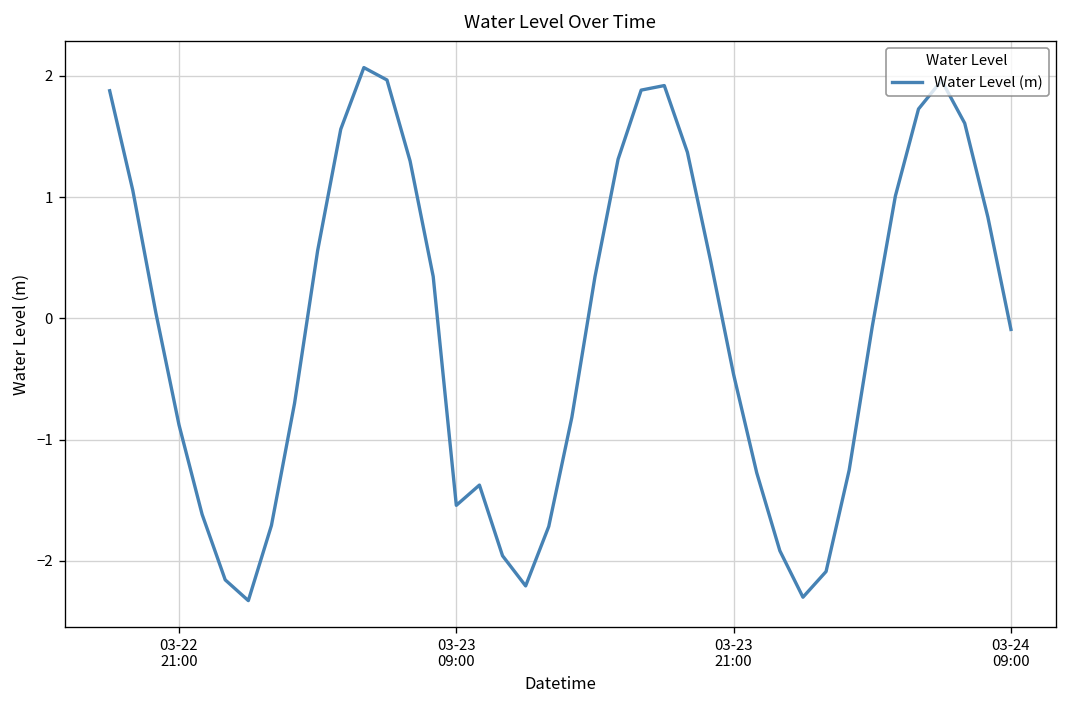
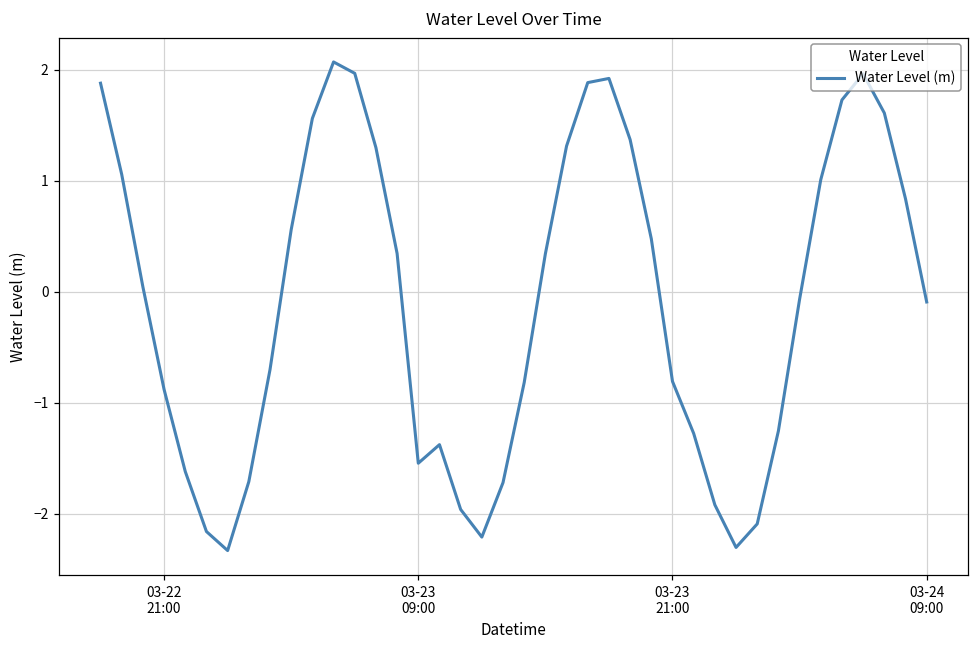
03-23 21:00: -0.46 -> -0.81
